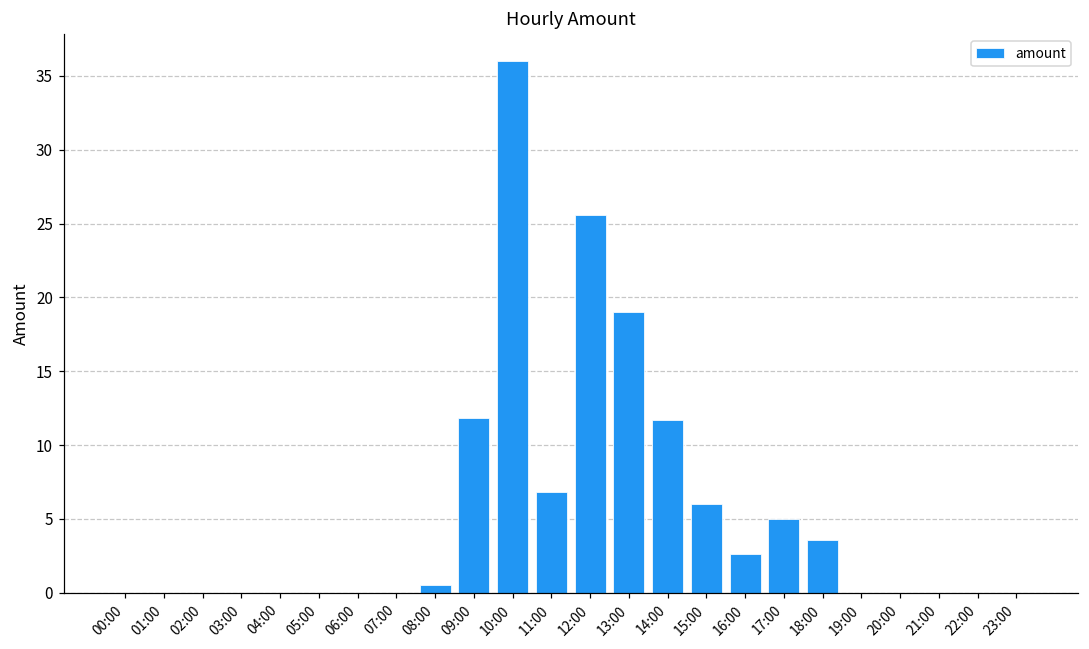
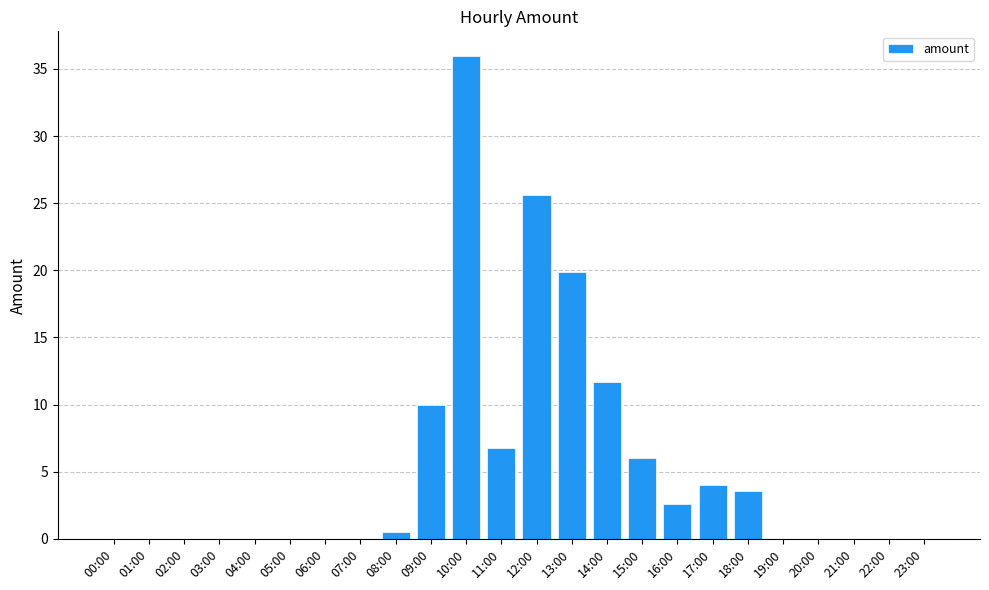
09:00: 11.8 -> 10.0
13:00: 19.0 -> 19.9
17:00: 5 -> 4
